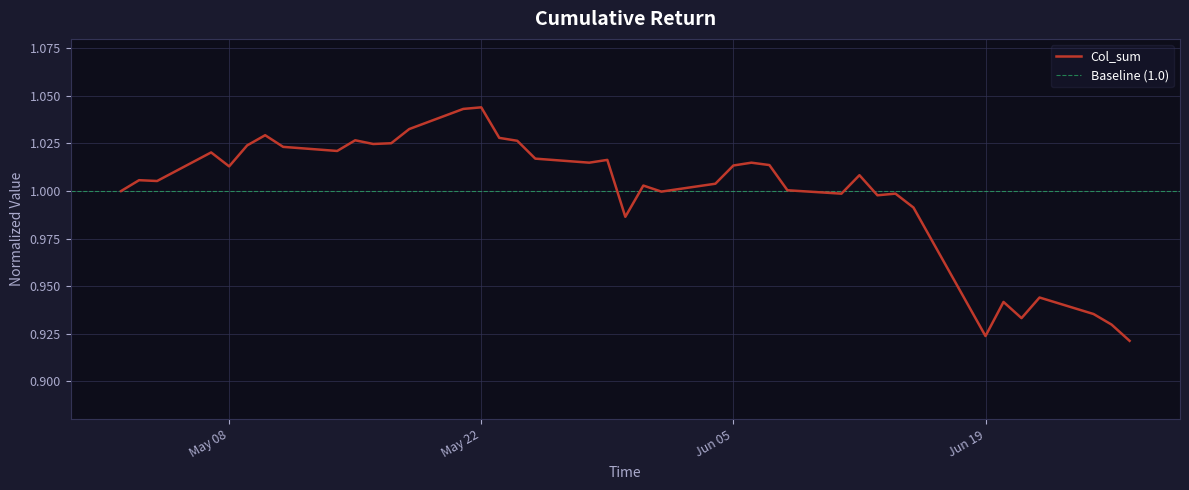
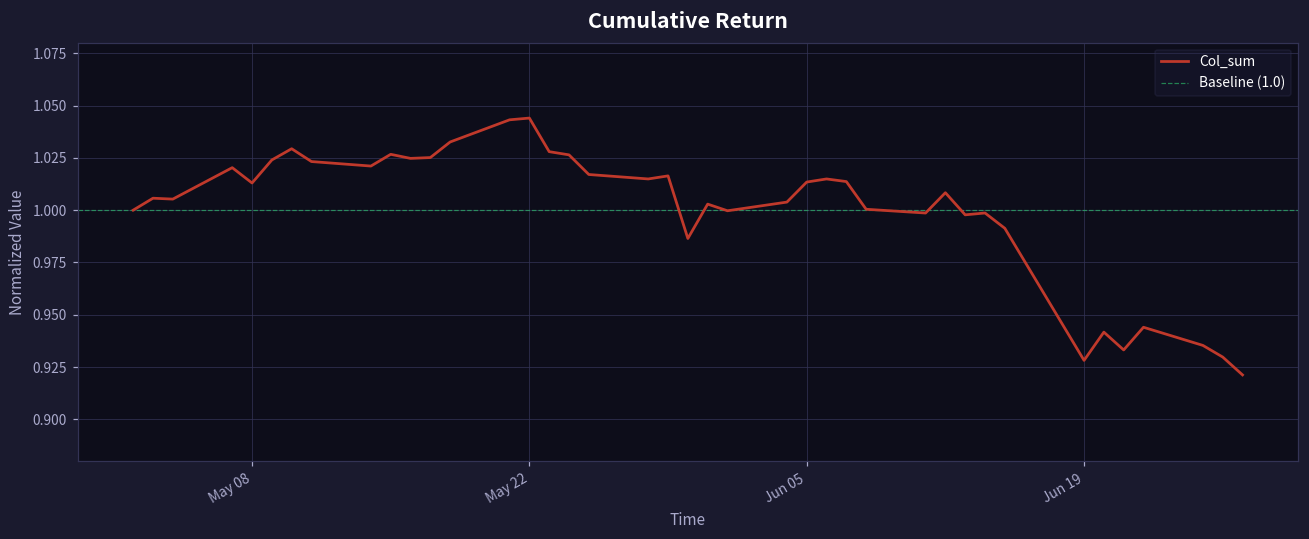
Jun 19: 0.924 -> 0.928
